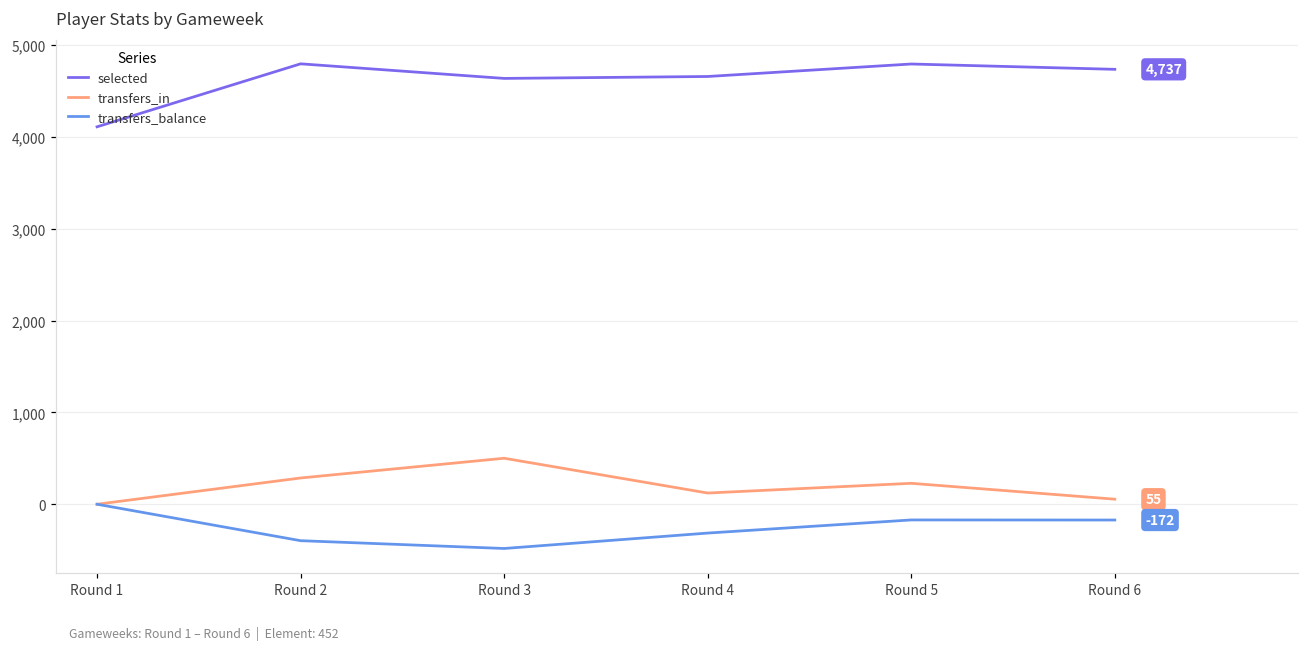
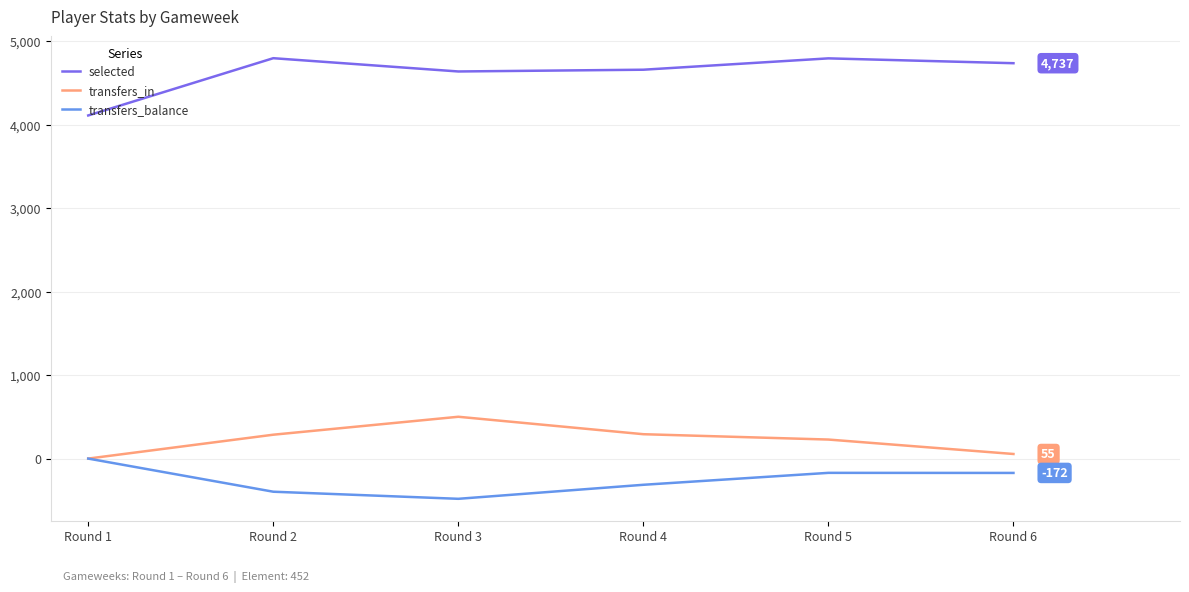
transfers_in, Round 4: 100 -> 300
